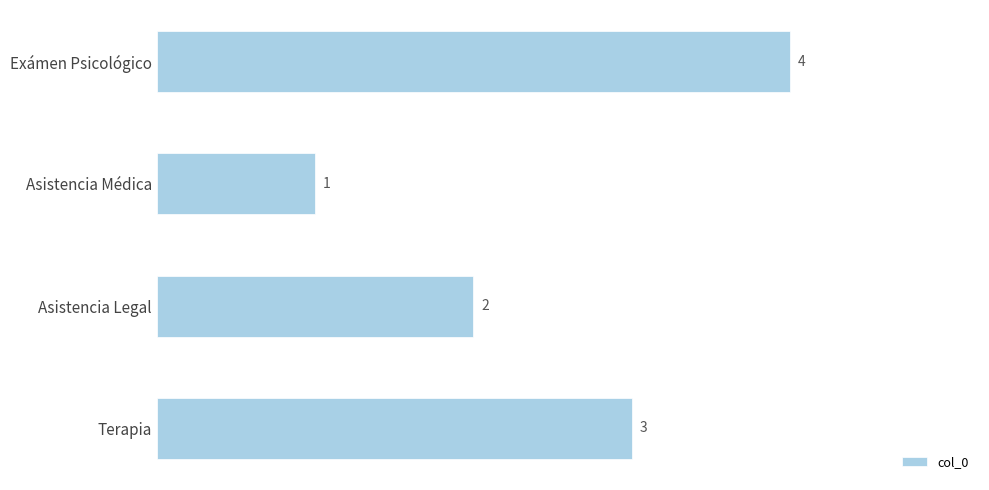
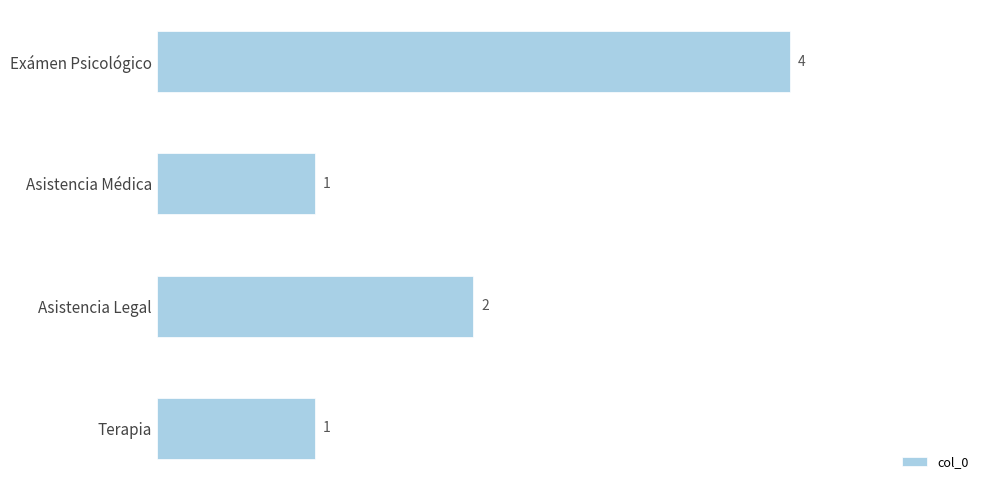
Terapia: 3 -> 1
